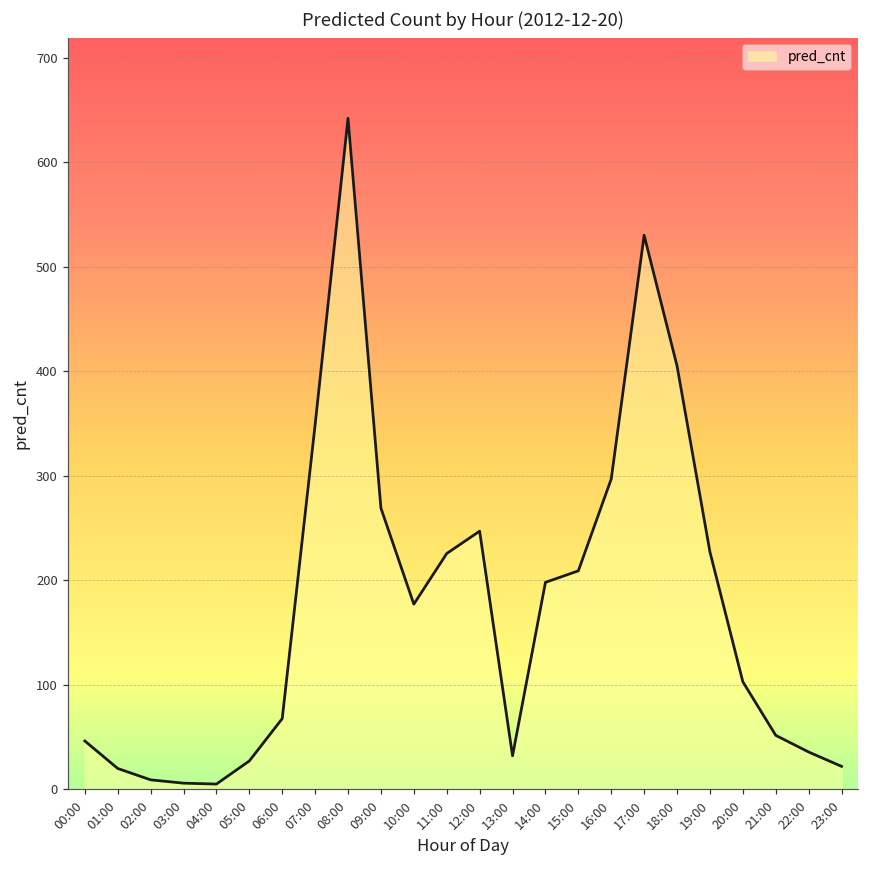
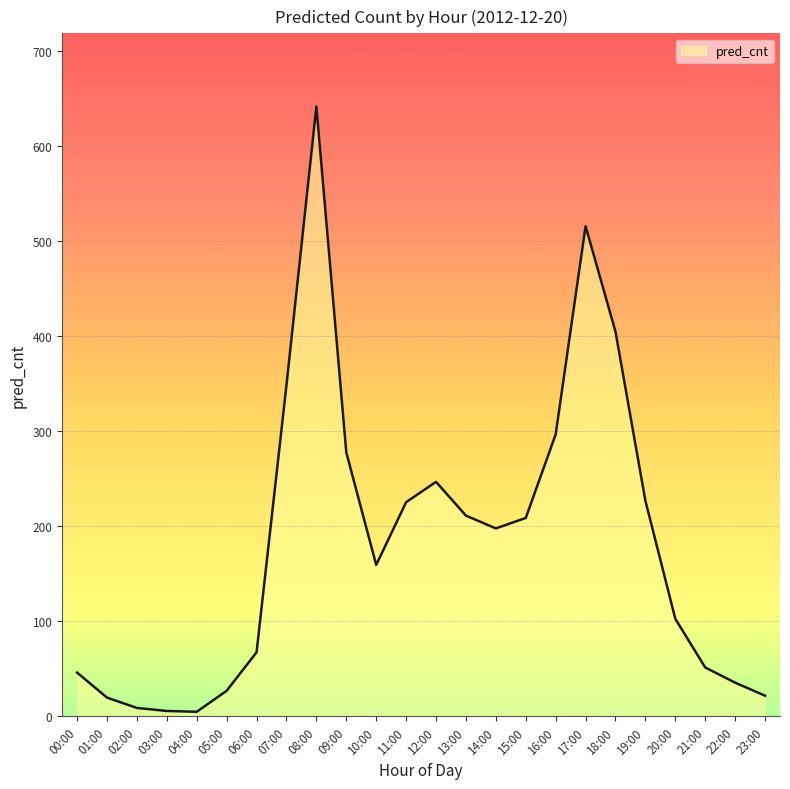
09:00: 270 -> 280
10:00: 180 -> 160
13:00: 30 -> 210
17:00: 530 -> 520
